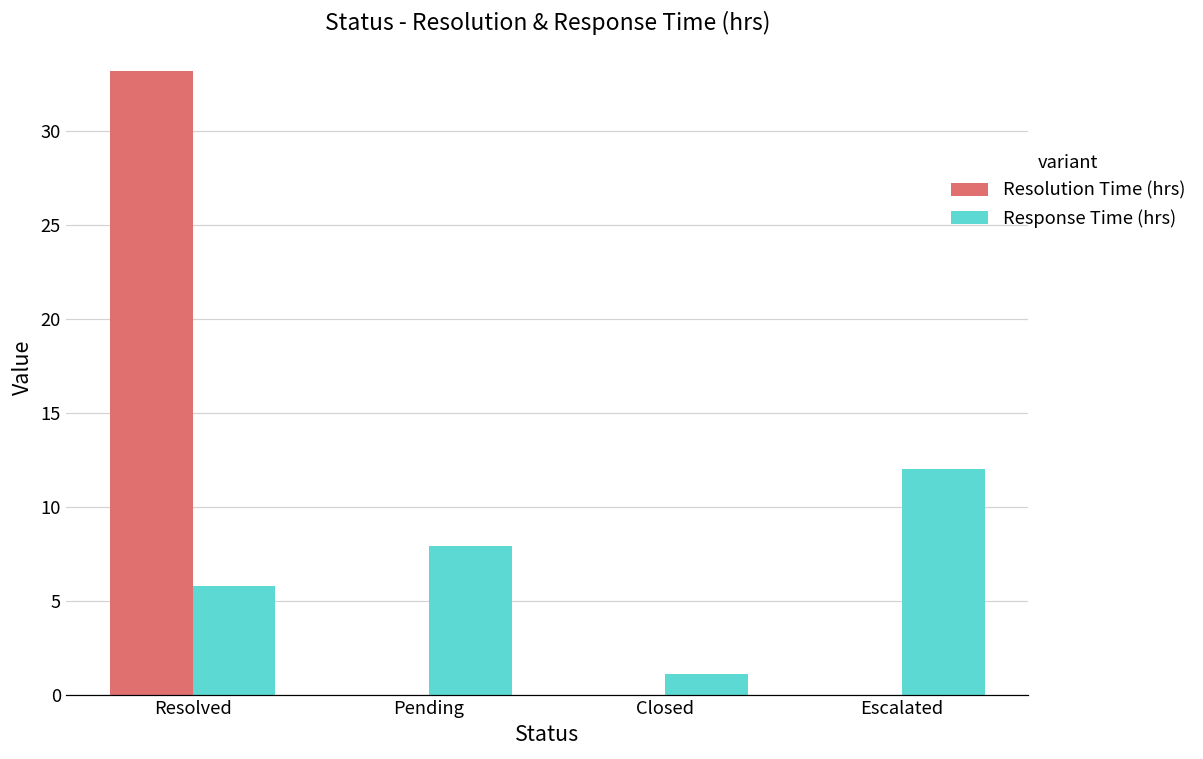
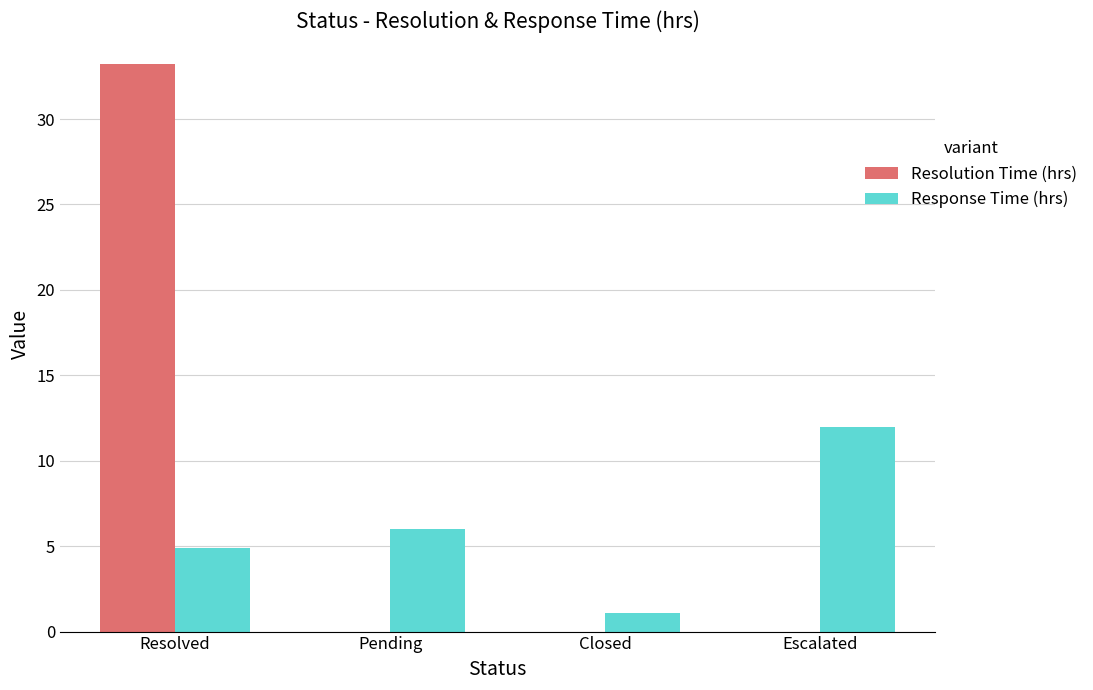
Response Time (hrs), Resolved: 5.8 -> 4.9
Response Time (hrs), Pending: 7.9 -> 6.0
